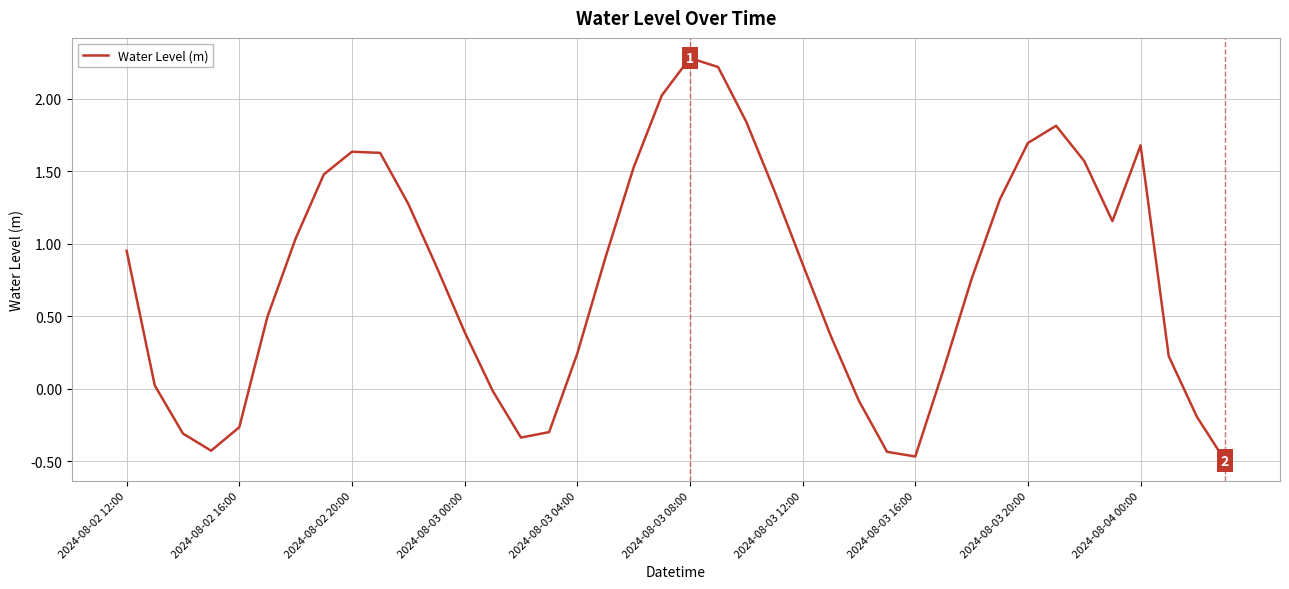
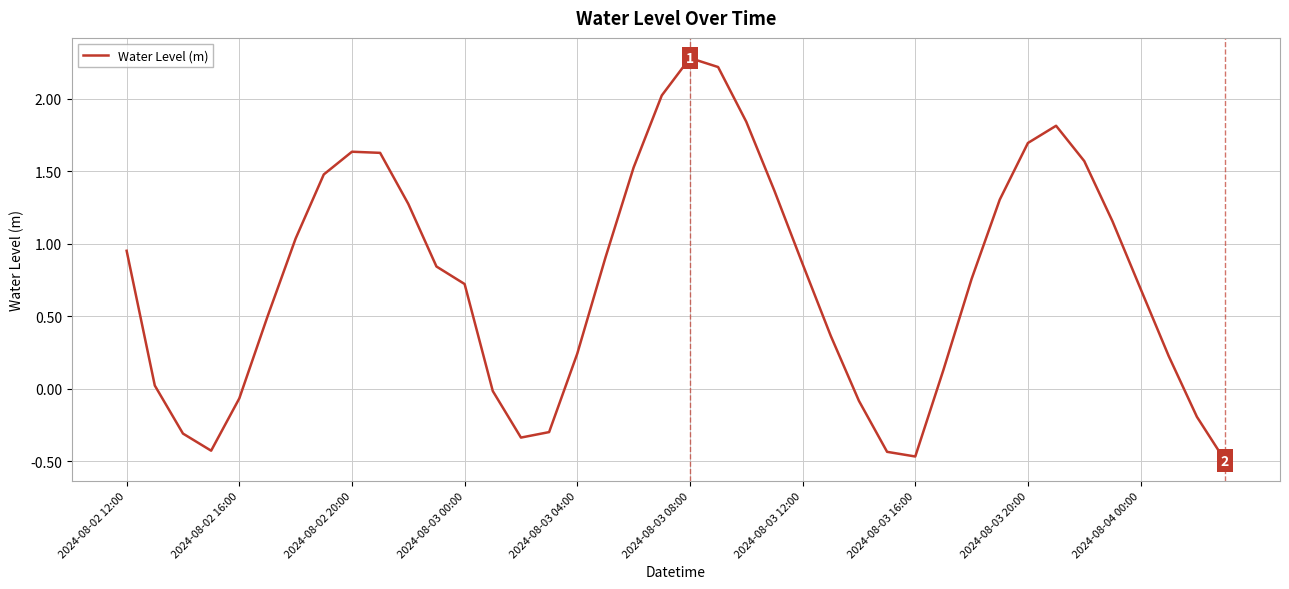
2024-08-02 16:00: -0.26 -> -0.07
2024-08-03 00:00: 0.39 -> 0.72
2024-08-04 00:00: 1.68 -> 0.69
